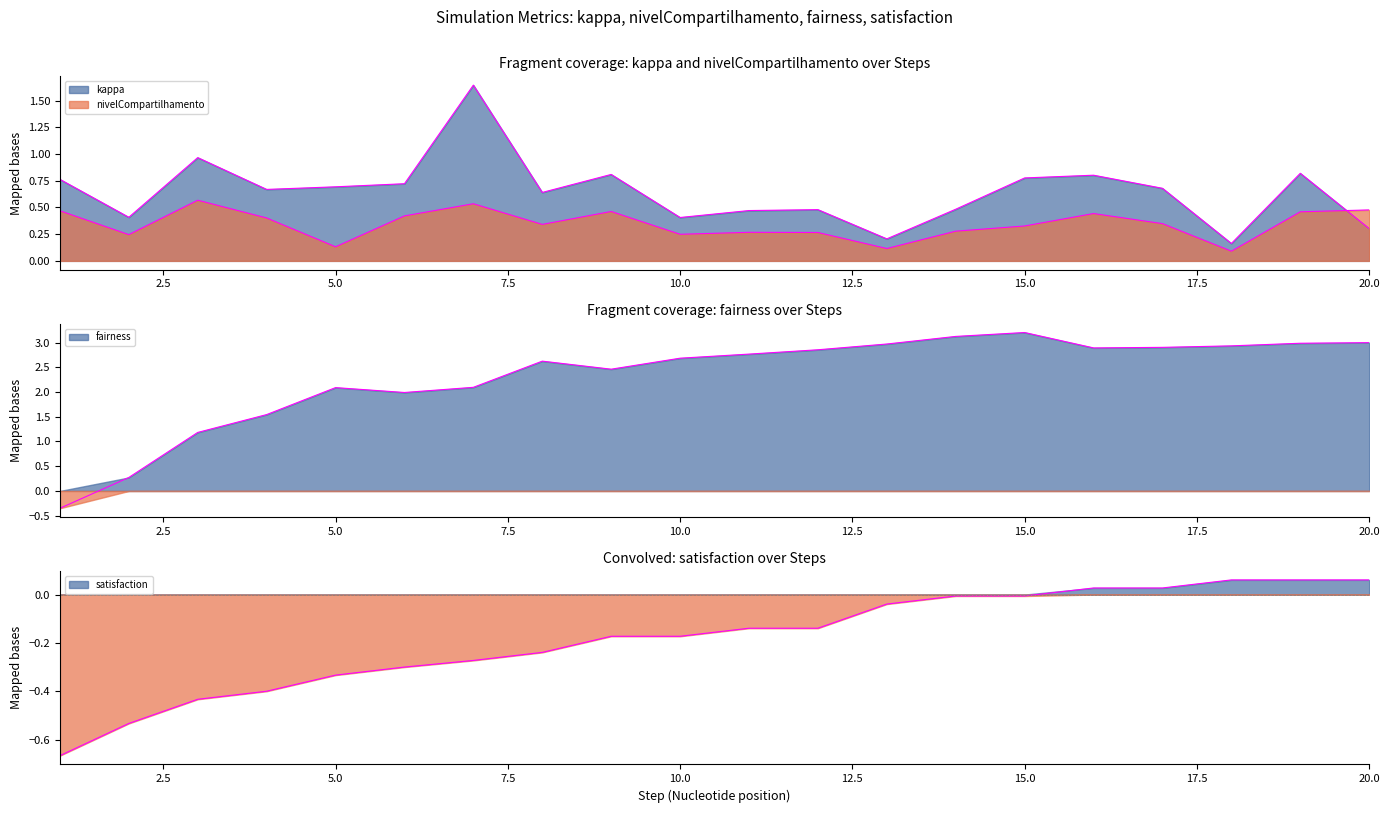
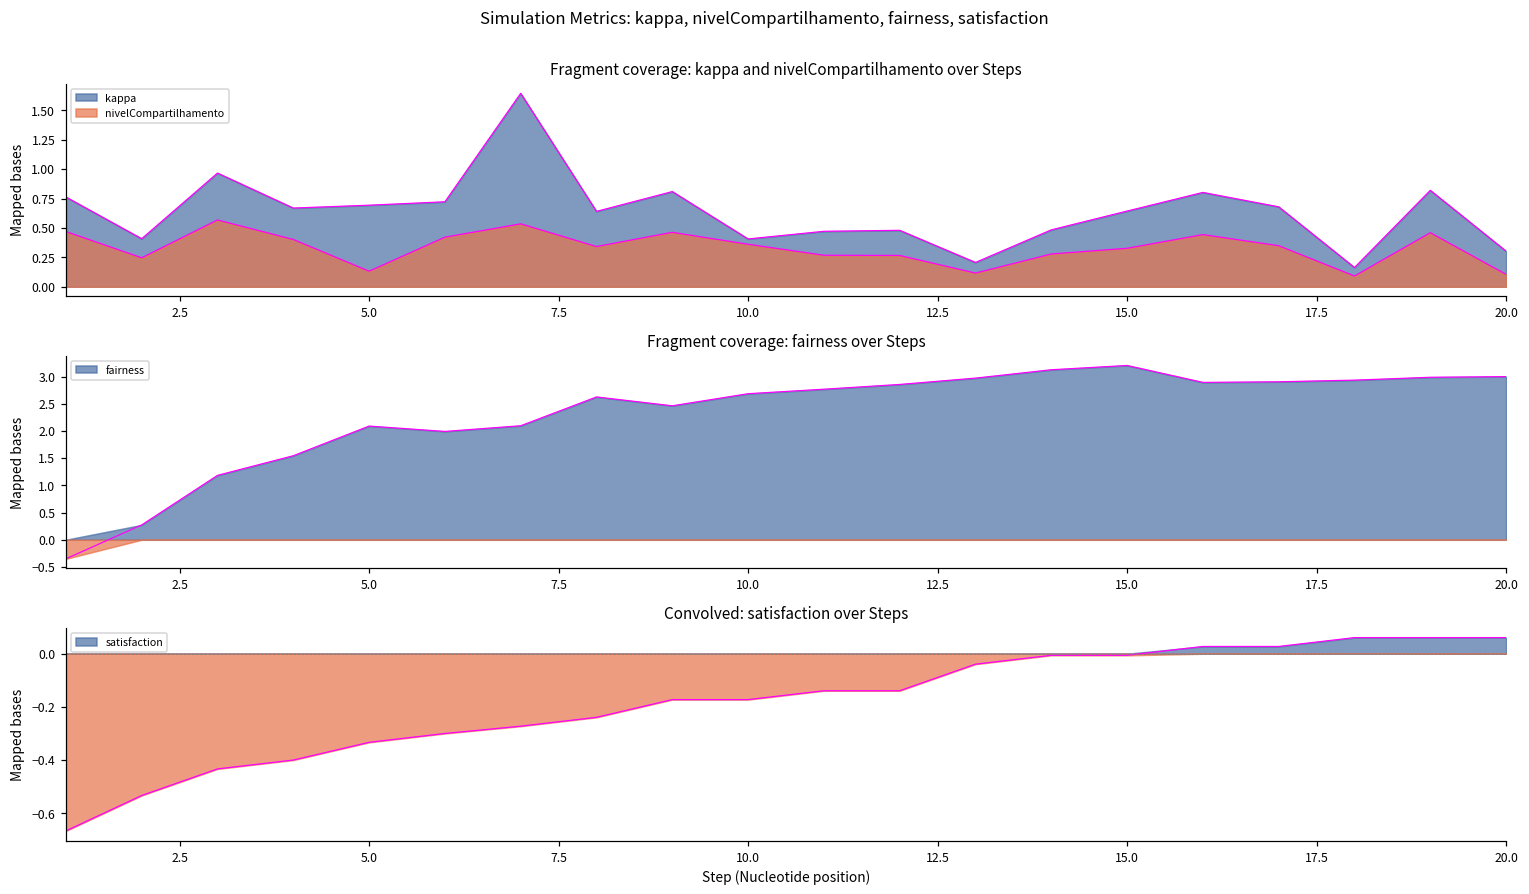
Fragment coverage: kappa and nivelCompartilhamento over Steps, nivelCompartilhamento, 10.0: 0.25 -> 0.36
Fragment coverage: kappa and nivelCompartilhamento over Steps, kappa, 15.0: 0.78 -> 0.64
Fragment coverage: kappa and nivelCompartilhamento over Steps, nivelCompartilhamento, 20.0: 0.48 -> 0.10
